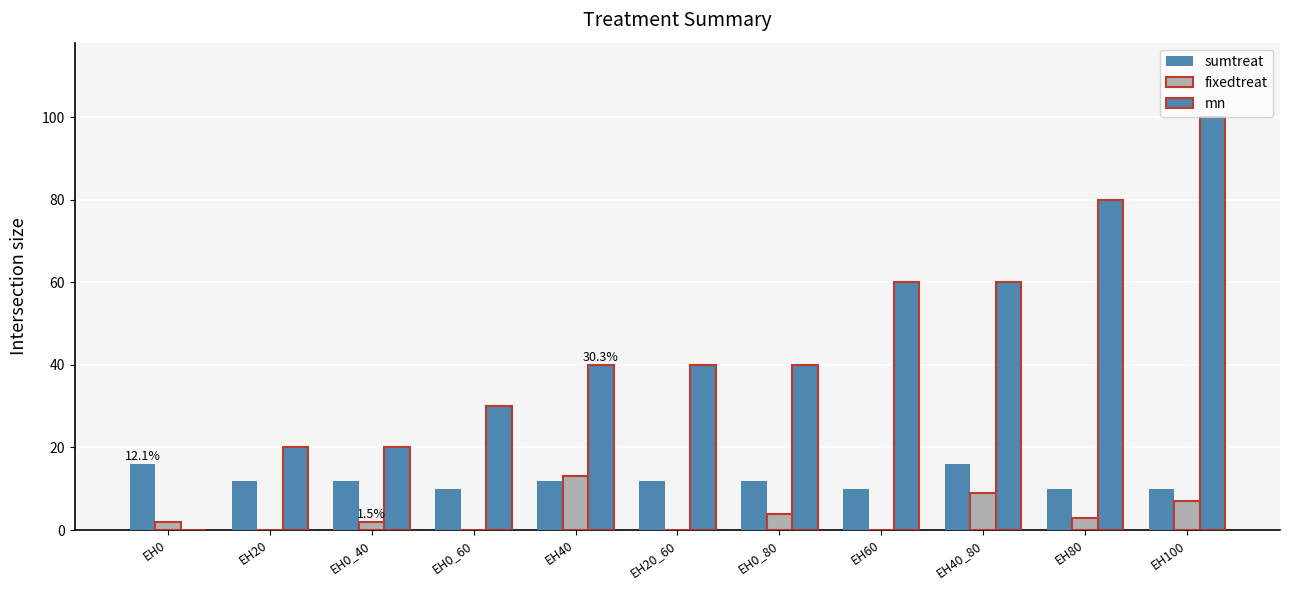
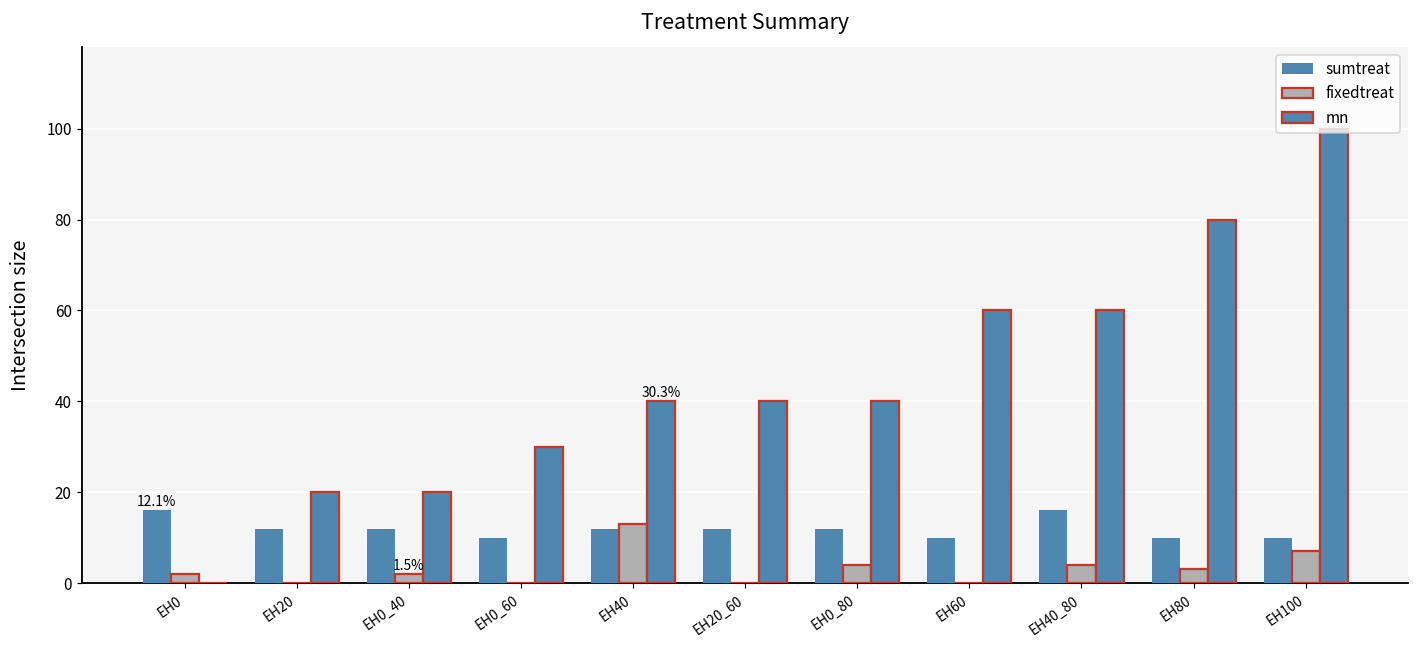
fixedtreat, EH40_80: 9 -> 4
